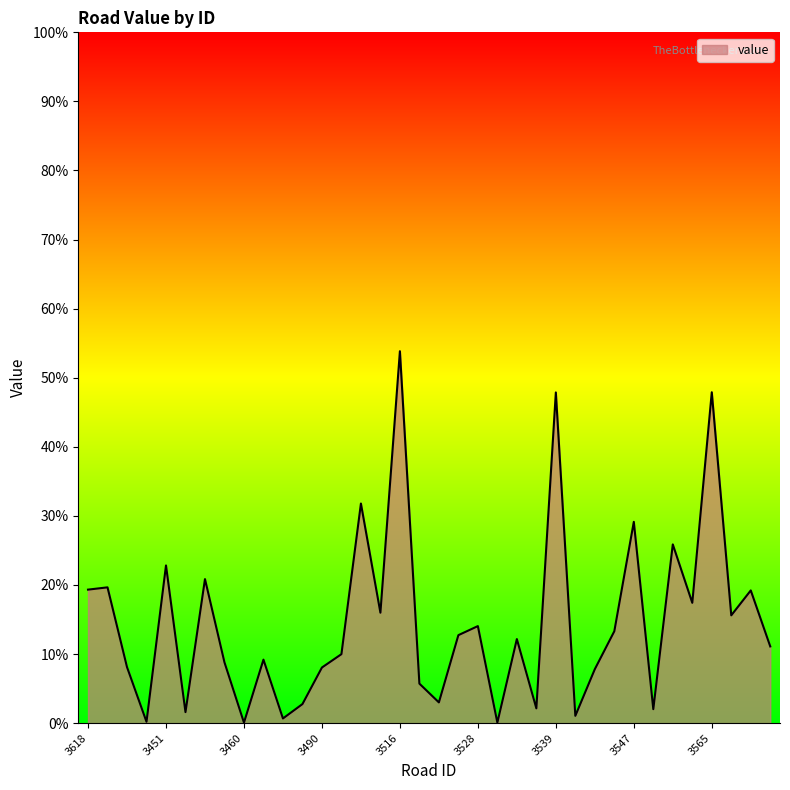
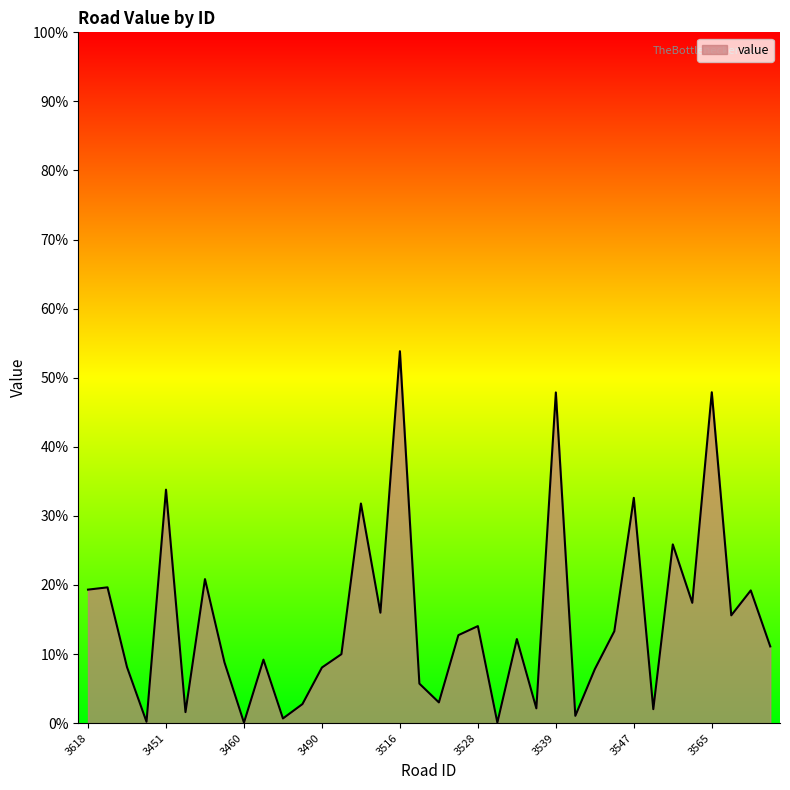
3451: 23% -> 34%
3547: 29% -> 33%
